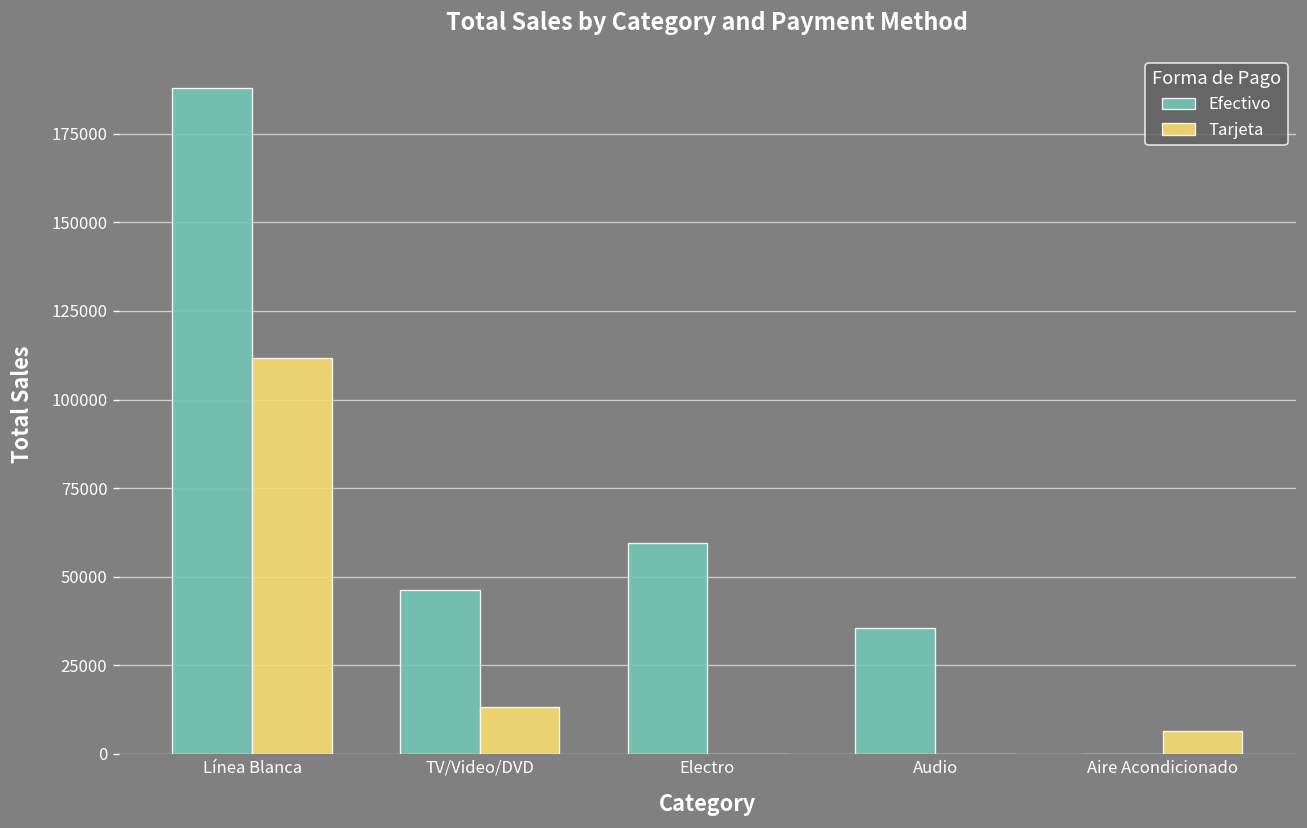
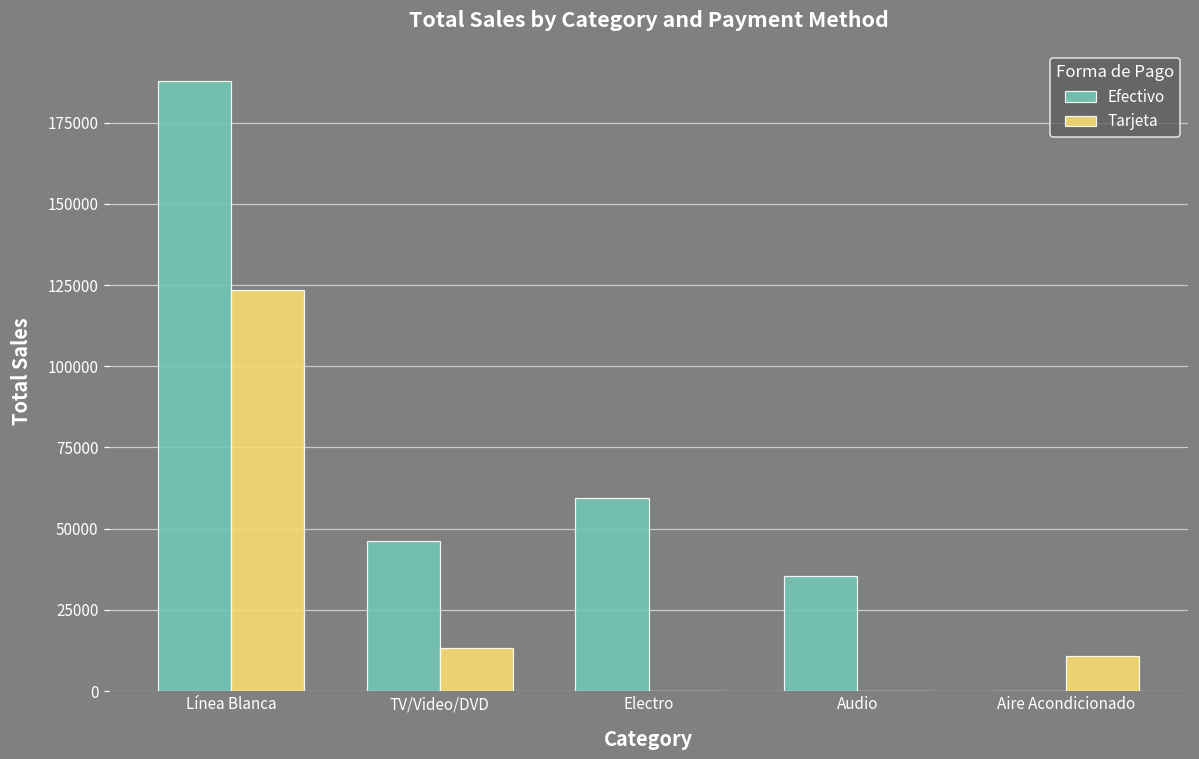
Tarjeta, Línea Blanca: 112000 -> 124000
Tarjeta, Aire Acondicionado: 6000 -> 11000
